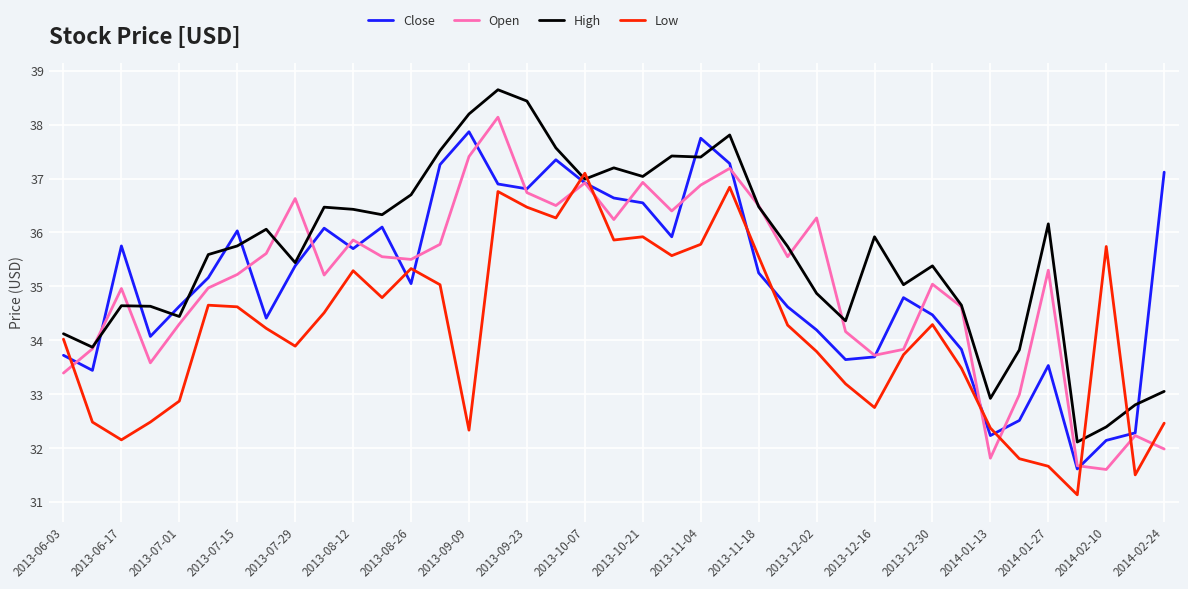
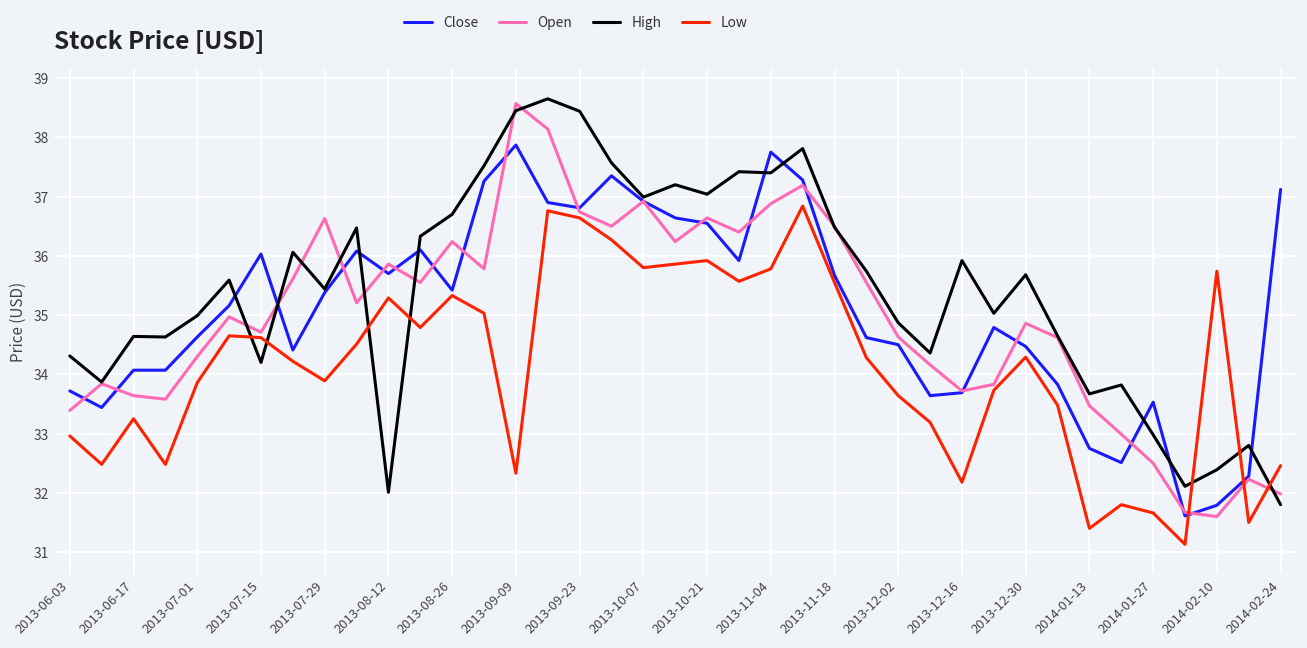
High, 2013-06-03: 34.1 -> 34.3
Low, 2013-06-03: 34.0 -> 33.0
Close, 2013-06-17: 35.8 -> 34.1
Open, 2013-06-17: 35.0 -> 33.6
Low, 2013-06-17: 32.2 -> 33.3
High, 2013-07-01: 34.4 -> 35.0
Low, 2013-07-01: 32.9 -> 33.9
Open, 2013-07-15: 35.2 -> 34.7
High, 2013-07-15: 35.8 -> 34.2
High, 2013-08-12: 36.4 -> 32.0
Close, 2013-08-26: 35.1 -> 35.4
Open, 2013-08-26: 35.5 -> 36.2
Open, 2013-09-09: 37.4 -> 38.6
High, 2013-09-09: 38.2 -> 38.5
Low, 2013-09-23: 36.5 -> 36.6
Low, 2013-10-07: 37.1 -> 35.8
Open, 2013-10-21: 36.9 -> 36.6
Close, 2013-11-18: 35.3 -> 35.7
Close, 2013-12-02: 34.2 -> 34.5
Open, 2013-12-02: 36.3 -> 34.6
Low, 2013-12-02: 33.8 -> 33.6
Low, 2013-12-16: 32.8 -> 32.2
Open, 2013-12-30: 35.0 -> 34.9
High, 2013-12-30: 35.4 -> 35.7
Close, 2014-01-13: 32.2 -> 32.8
Open, 2014-01-13: 31.8 -> 33.5
High, 2014-01-13: 32.9 -> 33.7
Low, 2014-01-13: 32.4 -> 31.4
Open, 2014-01-27: 35.3 -> 32.5
High, 2014-01-27: 36.2 -> 33.0
Close, 2014-02-10: 32.1 -> 31.8
High, 2014-02-24: 33.1 -> 31.8
